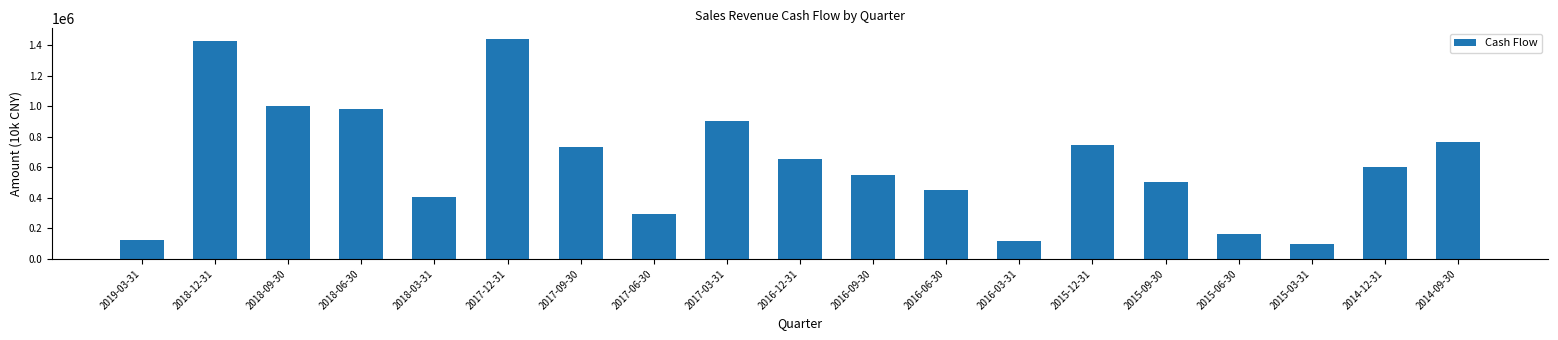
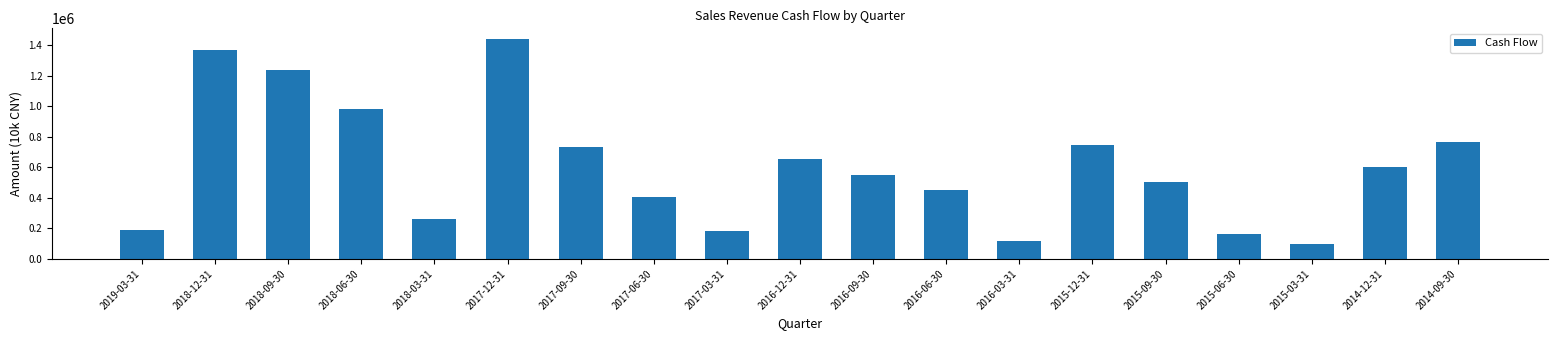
2019-03-31: 120000 -> 190000
2018-12-31: 1430000 -> 1370000
2018-09-30: 1000000 -> 1230000
2018-03-31: 400000 -> 260000
2017-06-30: 290000 -> 400000
2017-03-31: 900000 -> 180000
